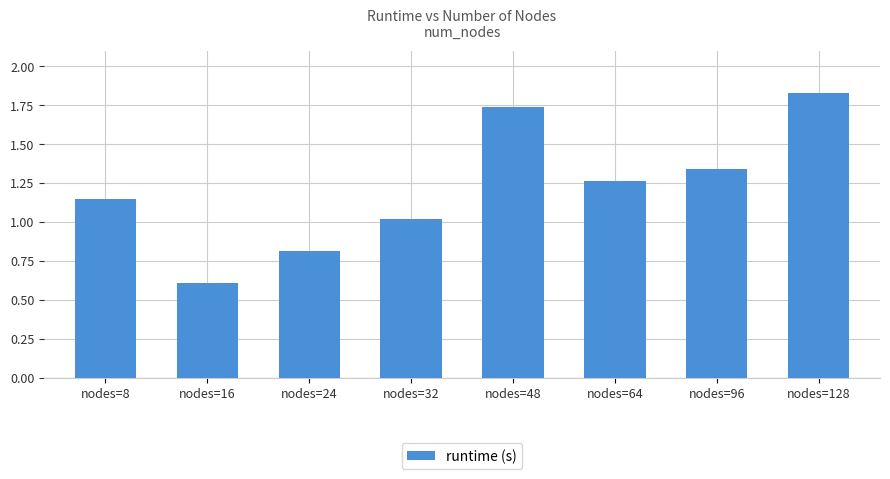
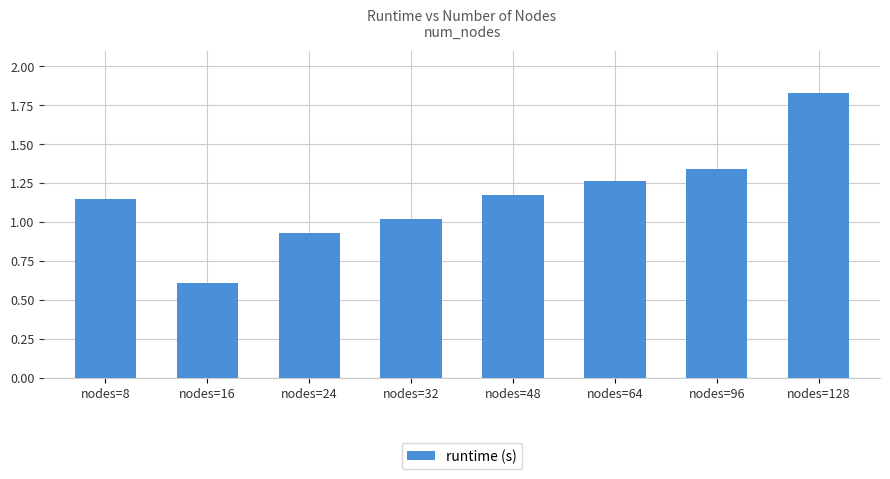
nodes=24: 0.81 -> 0.93
nodes=48: 1.74 -> 1.17
